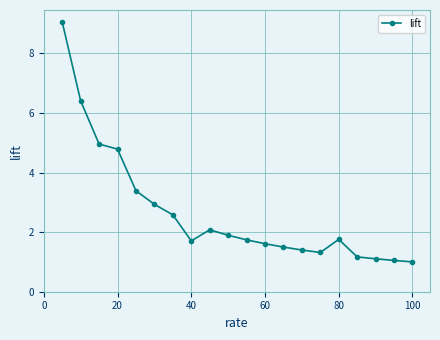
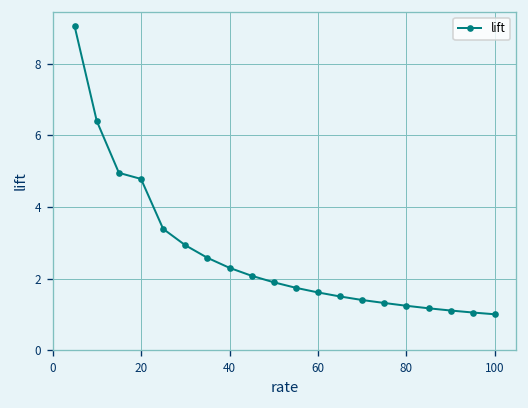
40: 1.7 -> 2.3
80: 1.8 -> 1.2
